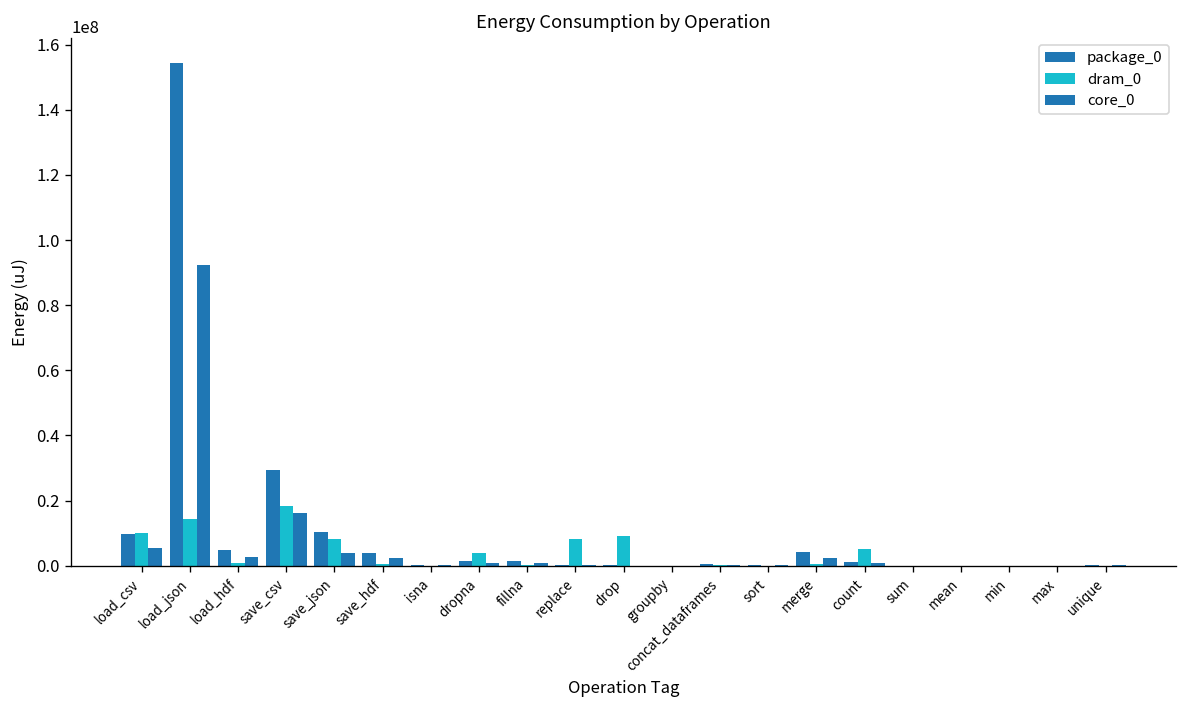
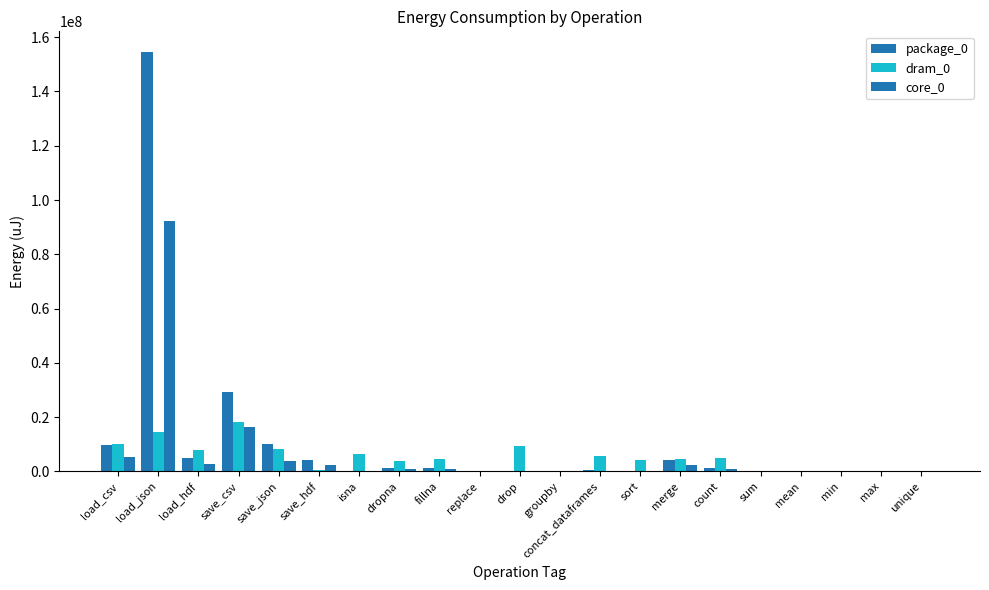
dram_0, load_hdf: 1000000 -> 8000000
dram_0, isna: 0 -> 6000000
dram_0, fillna: 0 -> 5000000
dram_0, replace: 8000000 -> 0
dram_0, concat_dataframes: 0 -> 6000000
dram_0, sort: 0 -> 4000000
dram_0, merge: 1000000 -> 4000000
